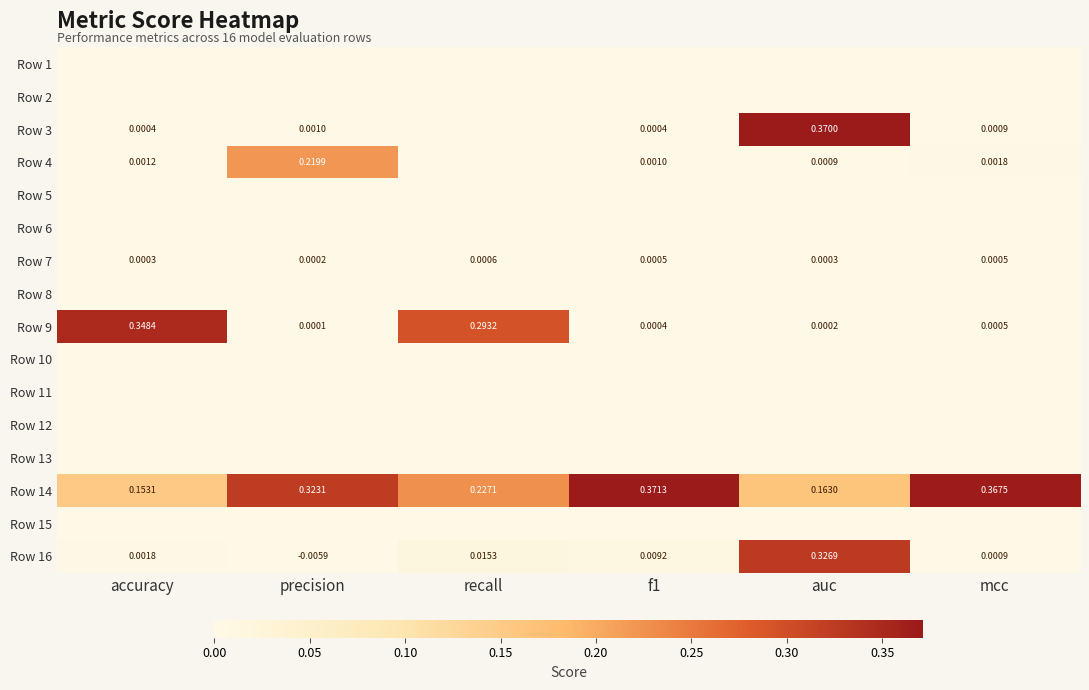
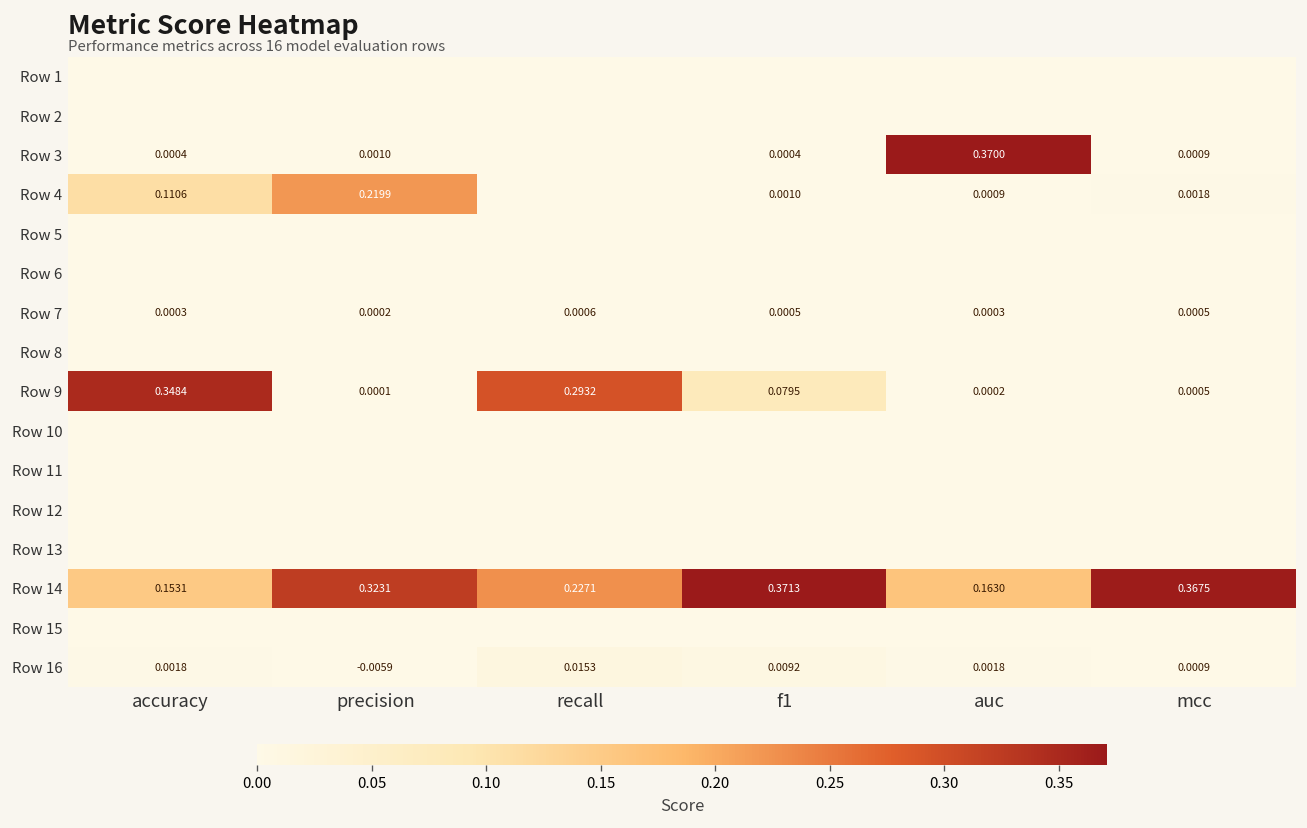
Row 4, accuracy: 0.0012 -> 0.1106
Row 9, f1: 0.0004 -> 0.0795
Row 16, auc: 0.3269 -> 0.0018
